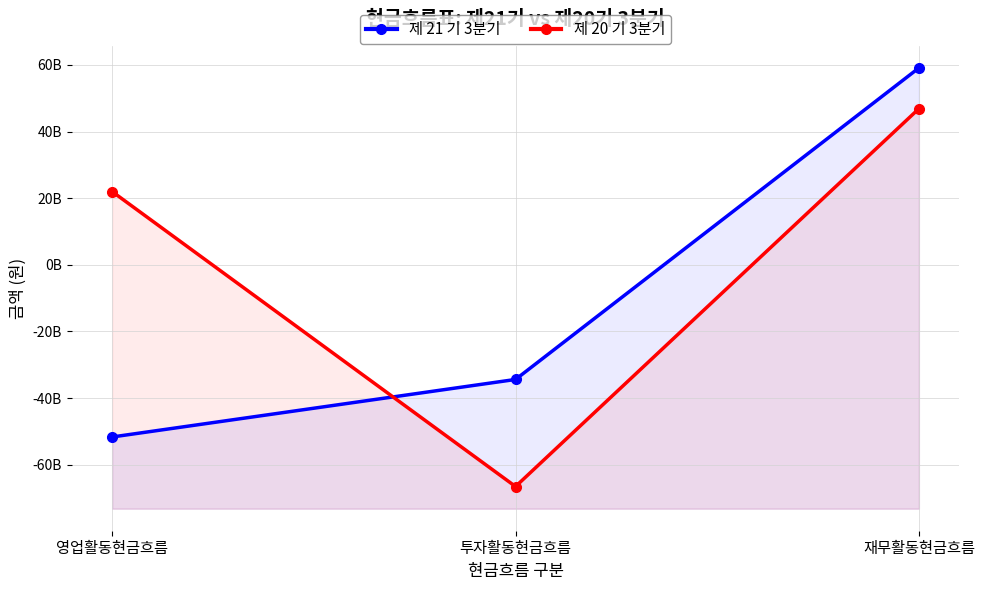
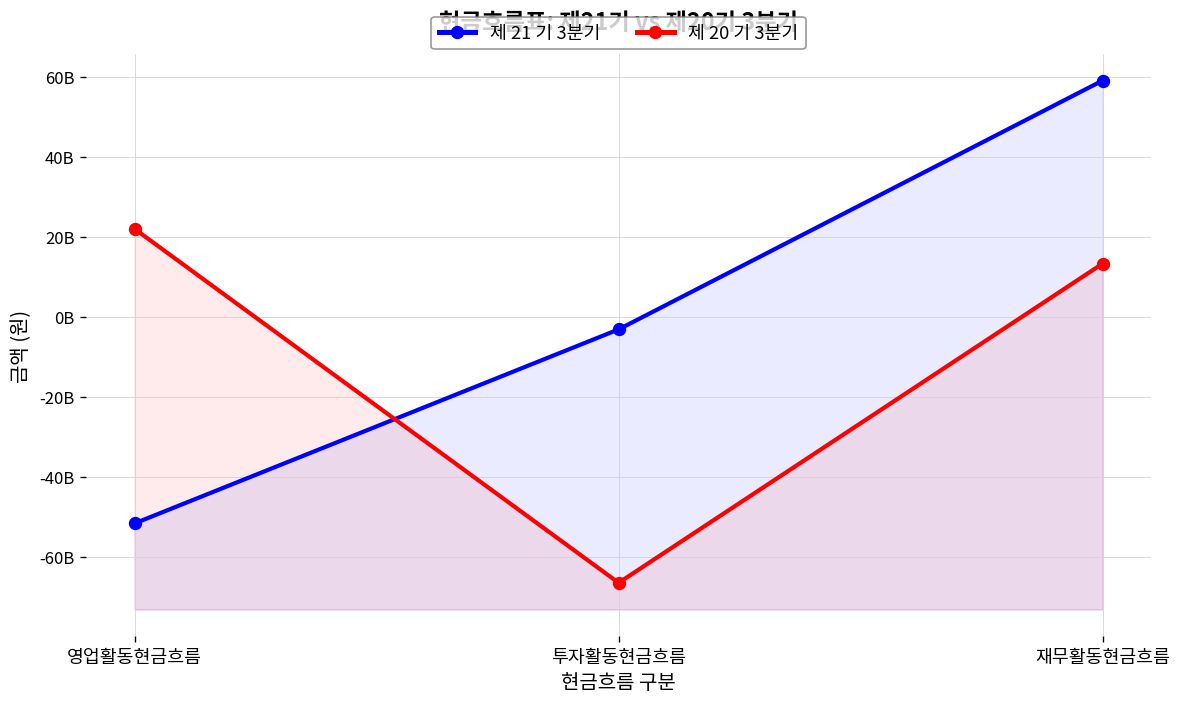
제 21 기 3분기, 투자활동현금흐름: -34000000000 -> -3000000000
제 20 기 3분기, 재무활동현금흐름: 47000000000 -> 13000000000
